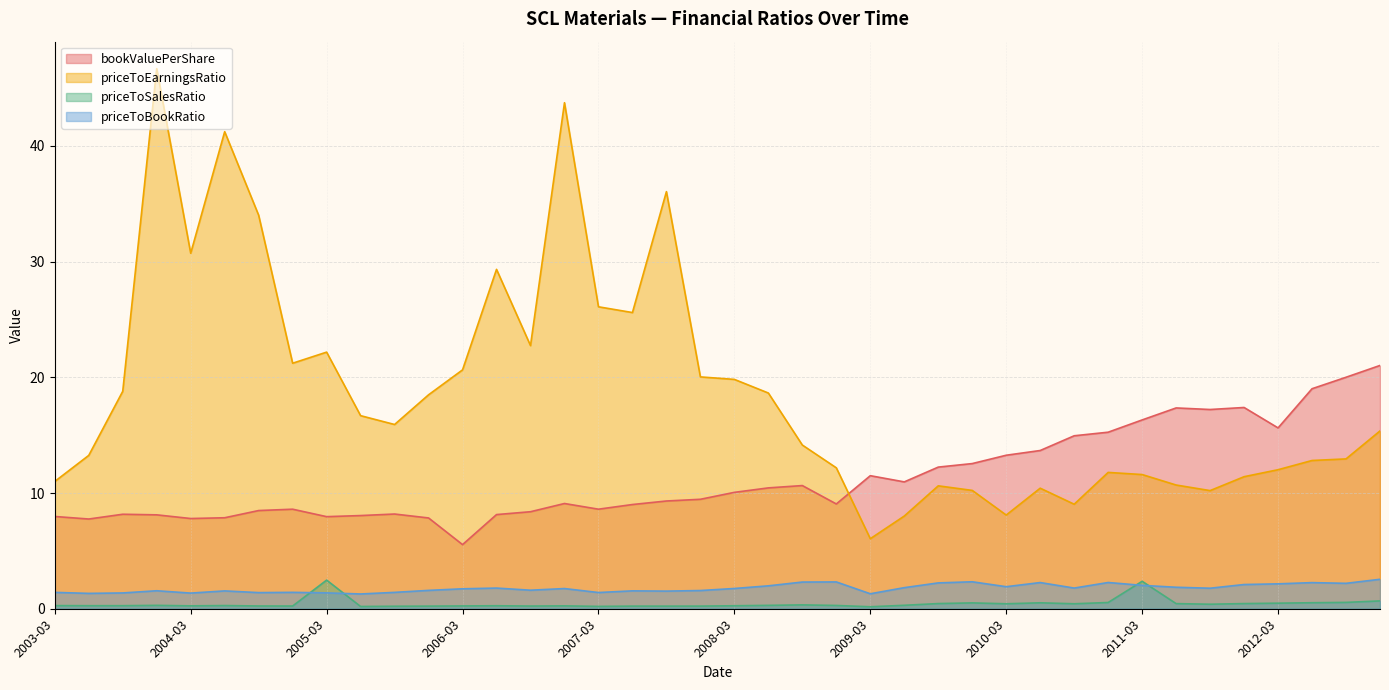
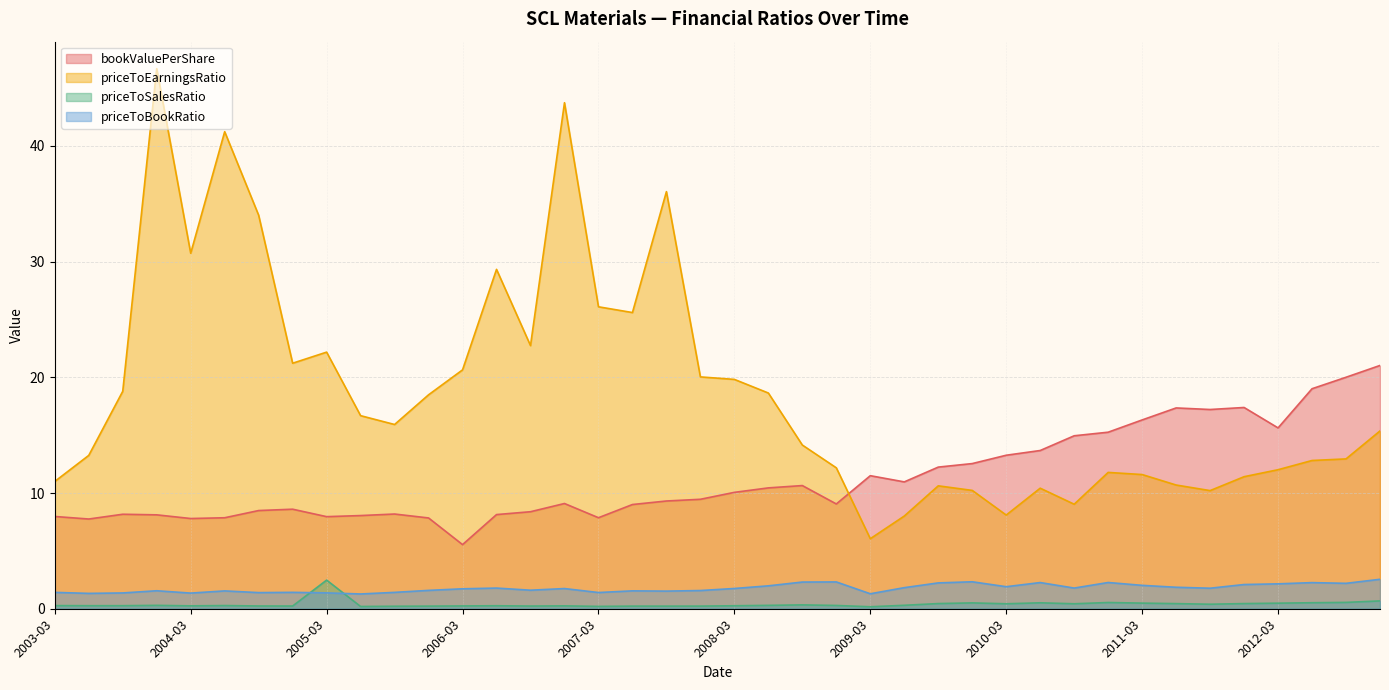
bookValuePerShare, 2007-03: 8.6 -> 7.9
priceToSalesRatio, 2011-03: 2.4 -> 0.5
